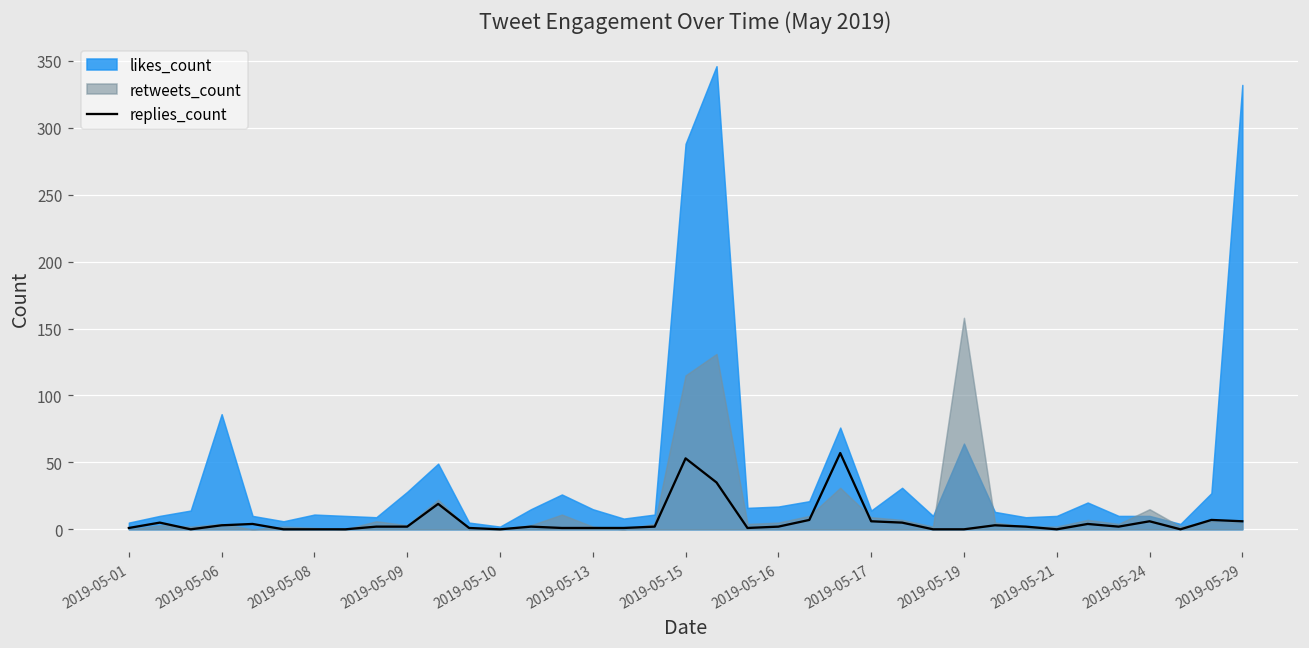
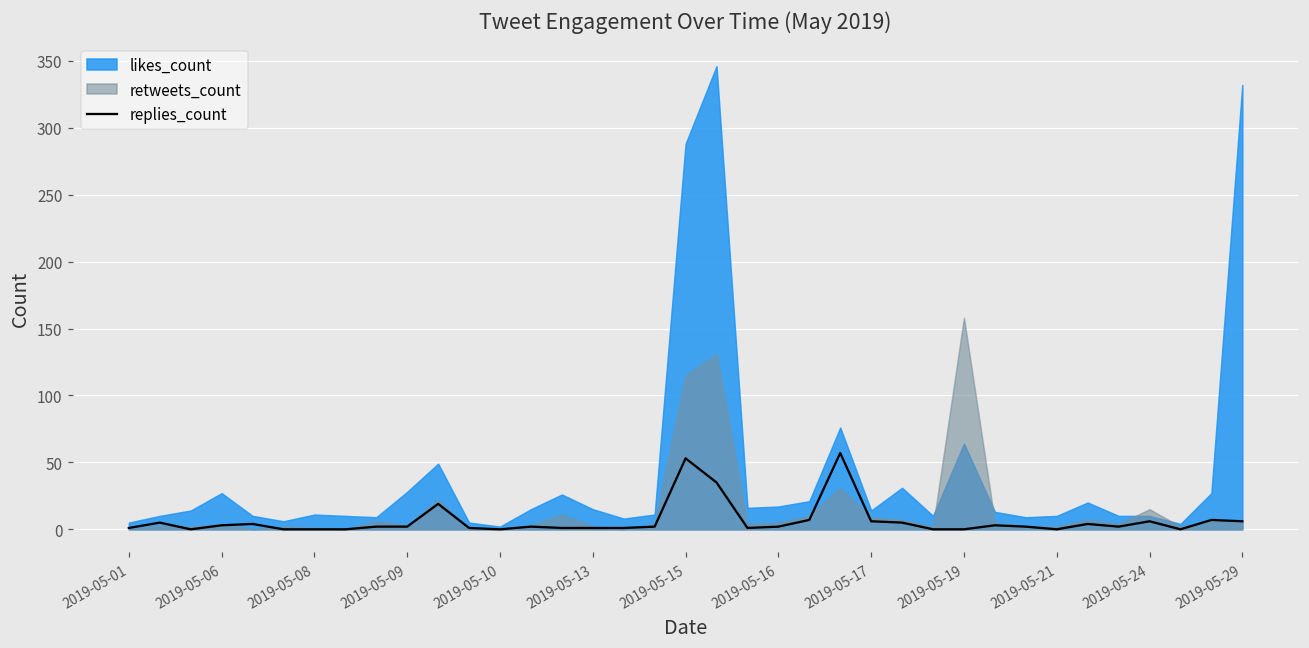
likes_count, 2019-05-06: 86 -> 27
